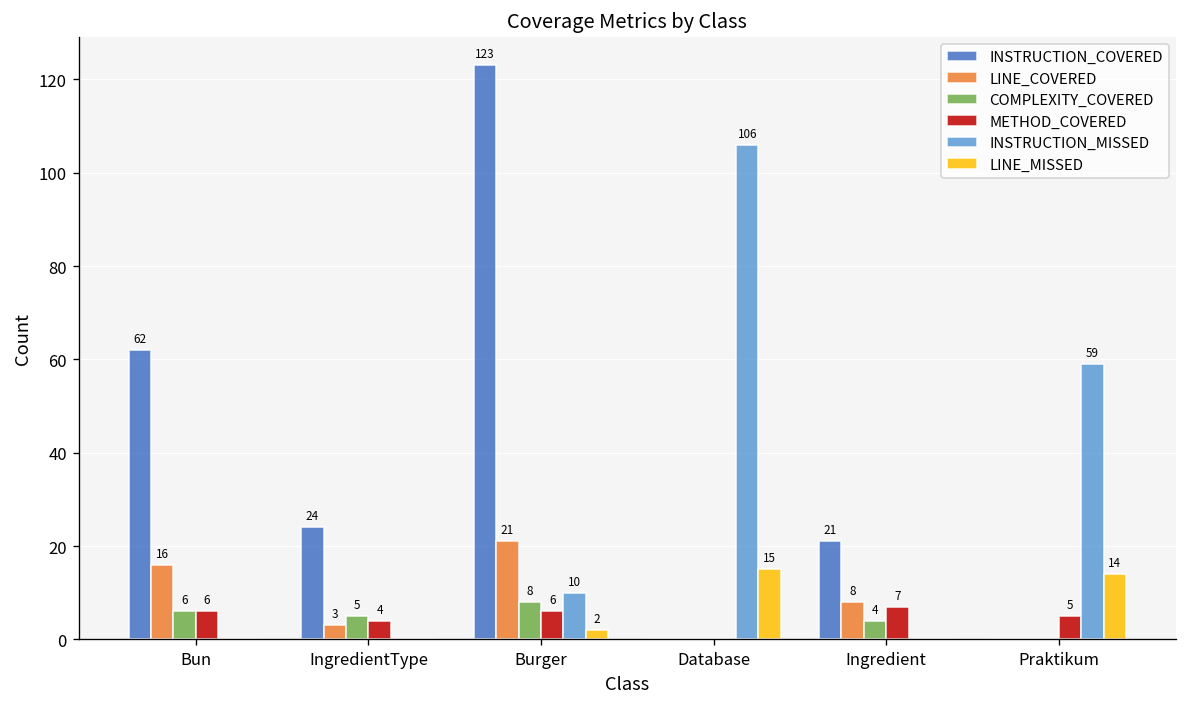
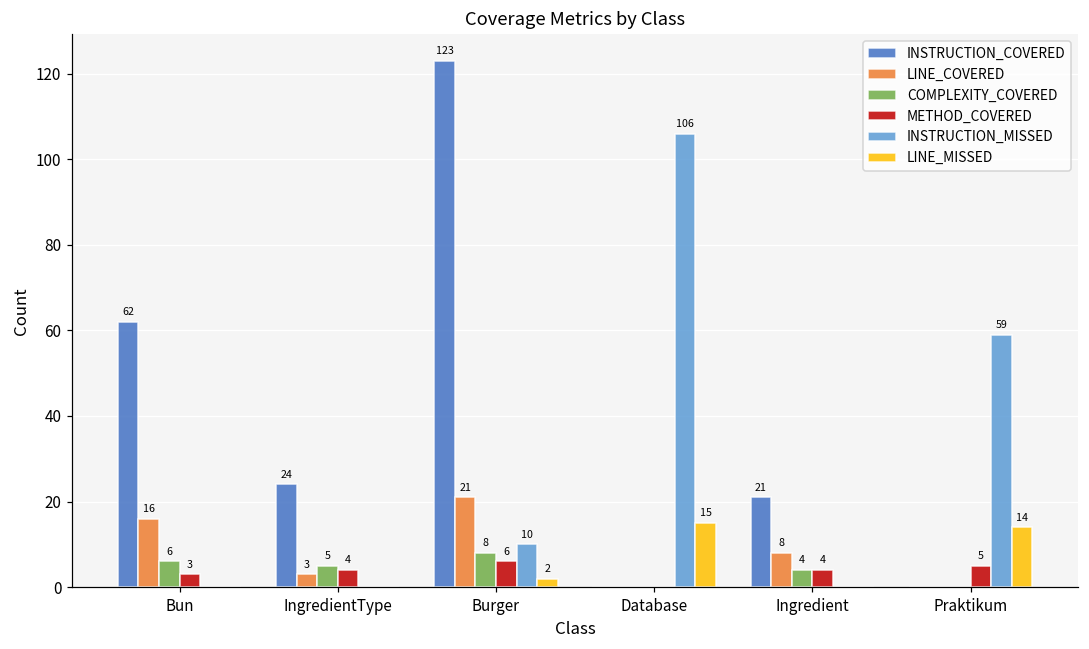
METHOD_COVERED, Bun: 6 -> 3
METHOD_COVERED, Ingredient: 7 -> 4
